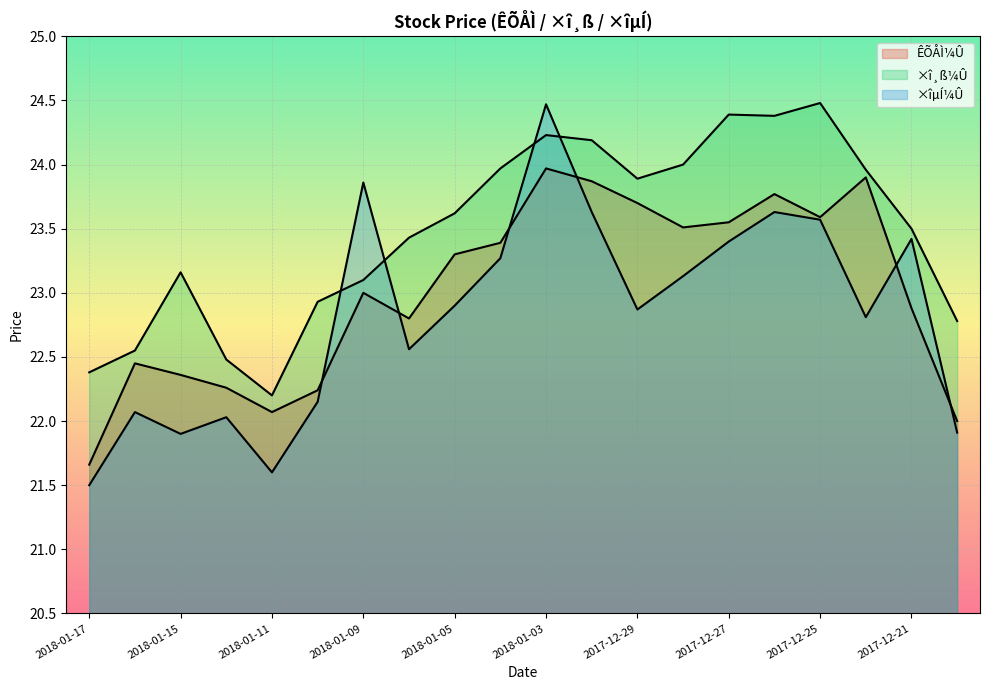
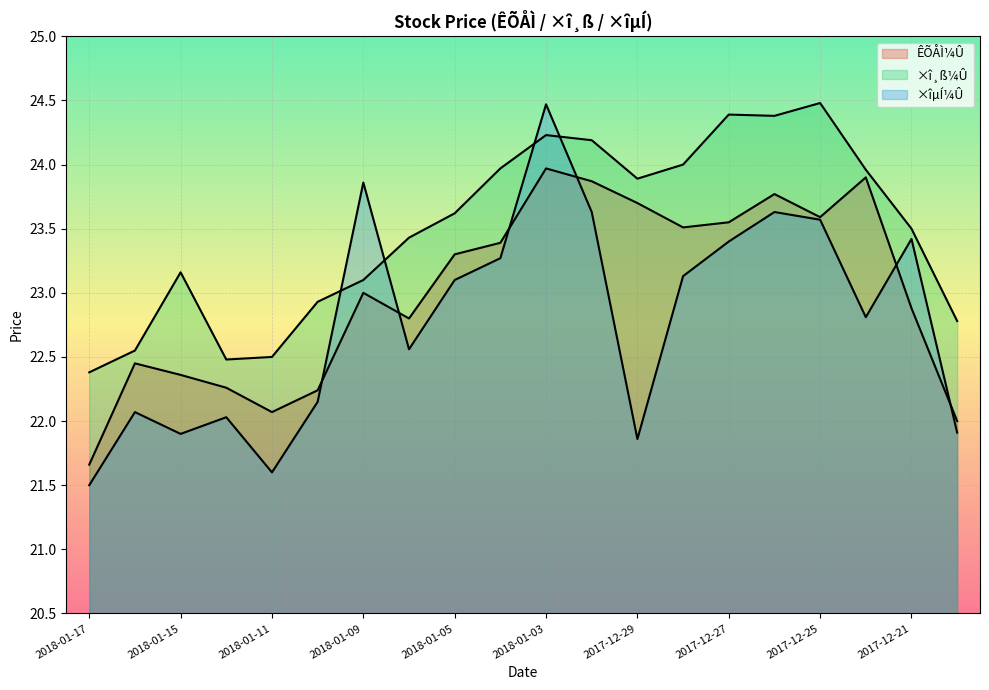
×î¸ß¼Û, 2018-01-11: 22.2 -> 22.5
×îµÍ¼Û, 2018-01-05: 22.9 -> 23.1
×îµÍ¼Û, 2017-12-29: 22.87 -> 21.86
